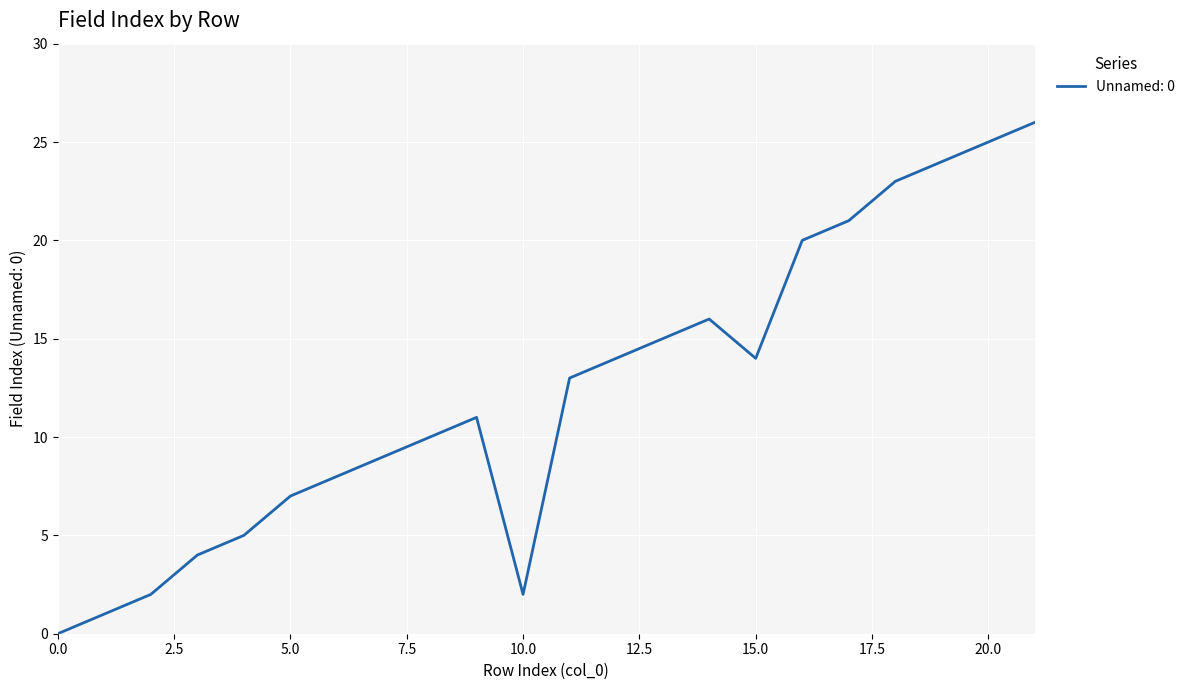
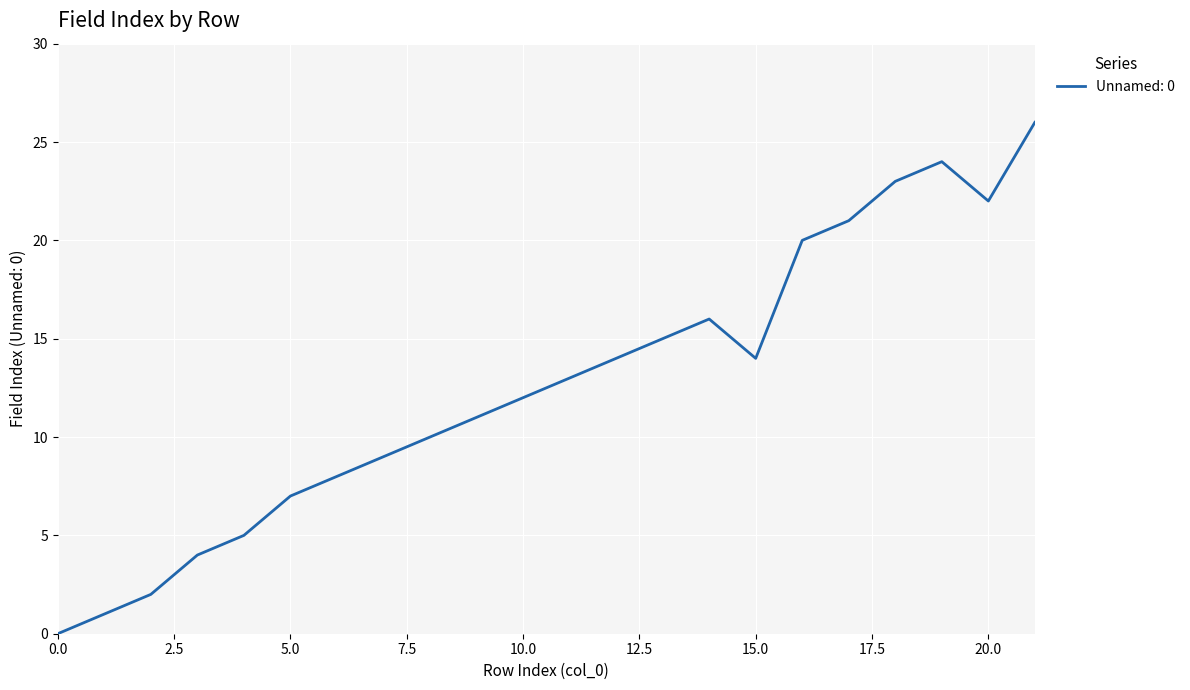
10.0: 2 -> 12
20.0: 25 -> 22
